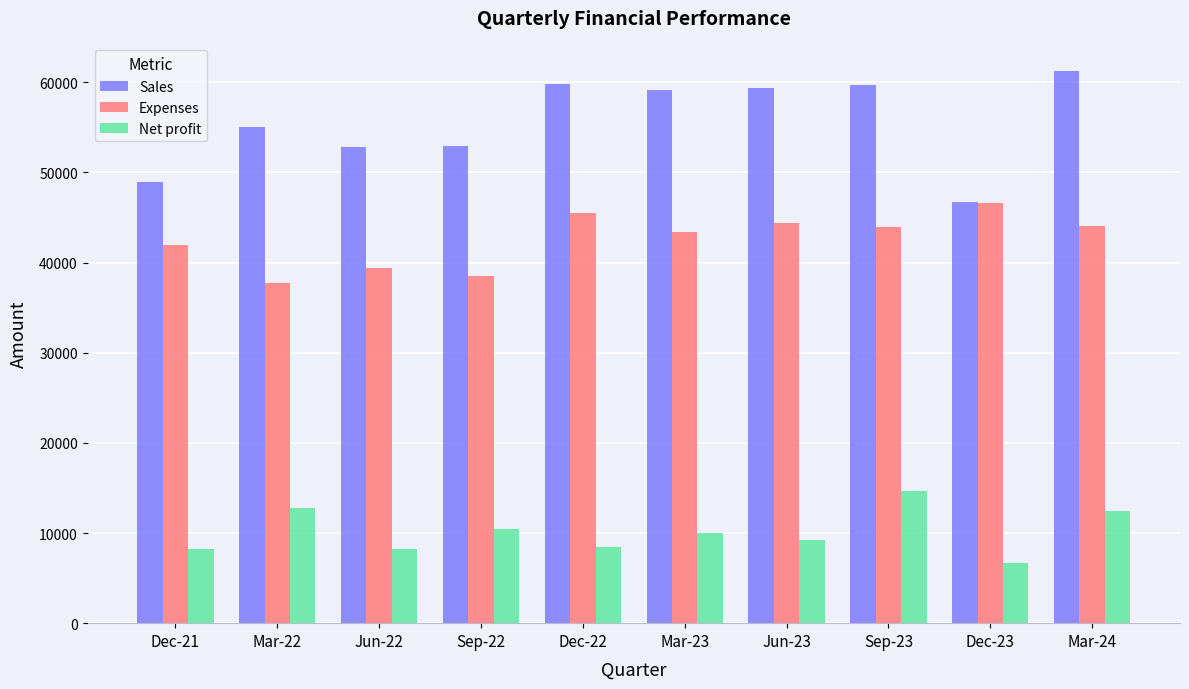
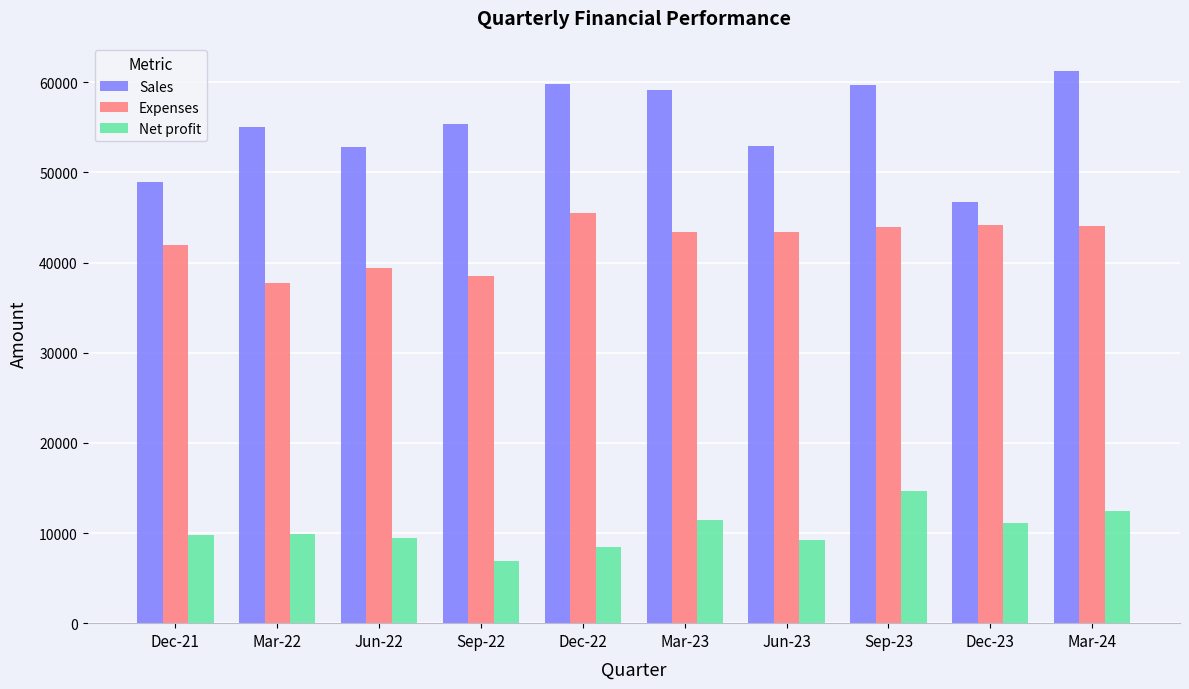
Net profit, Dec-21: 8000 -> 10000
Net profit, Mar-22: 13000 -> 10000
Net profit, Jun-22: 8000 -> 9000
Sales, Sep-22: 53000 -> 55000
Net profit, Sep-22: 10000 -> 7000
Net profit, Mar-23: 10000 -> 11000
Sales, Jun-23: 59000 -> 53000
Expenses, Jun-23: 44000 -> 43000
Expenses, Dec-23: 47000 -> 44000
Net profit, Dec-23: 7000 -> 11000
